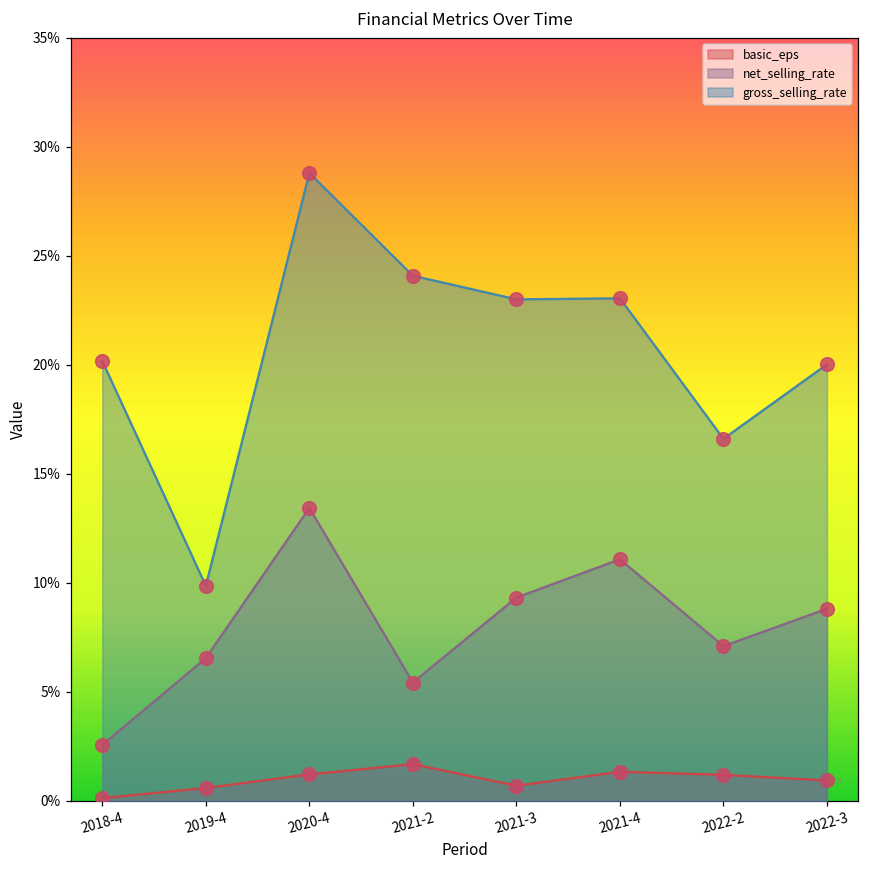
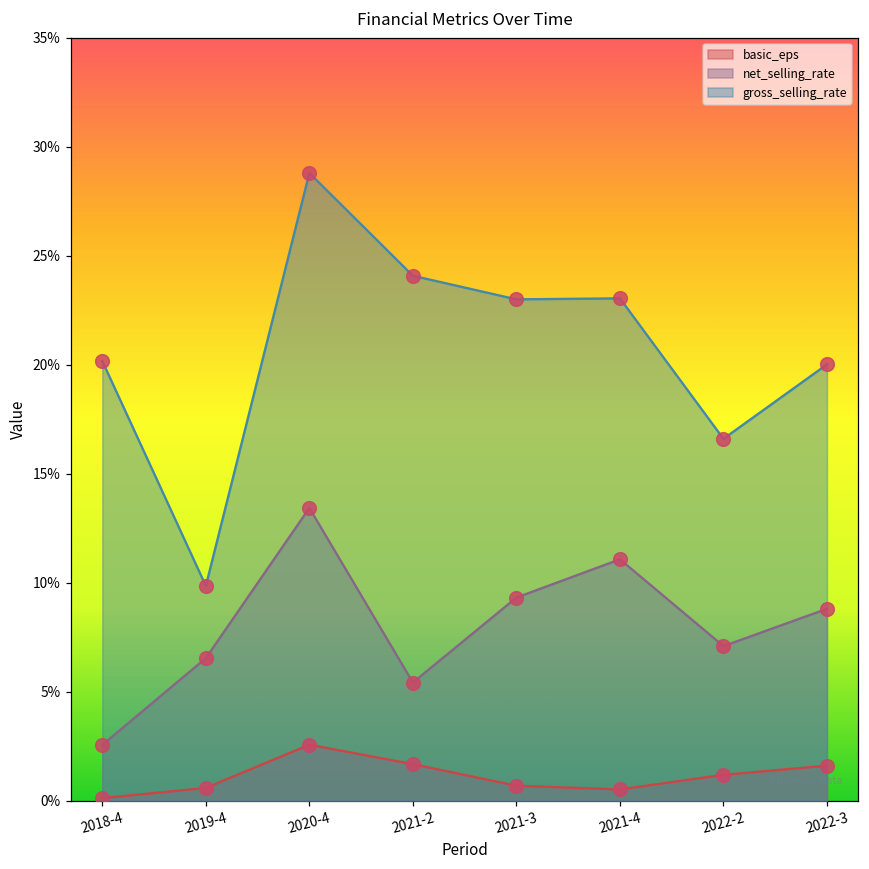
basic_eps, 2020-4: 1.2% -> 2.6%
basic_eps, 2021-4: 1.3% -> 0.5%
basic_eps, 2022-3: 0.9% -> 1.6%
